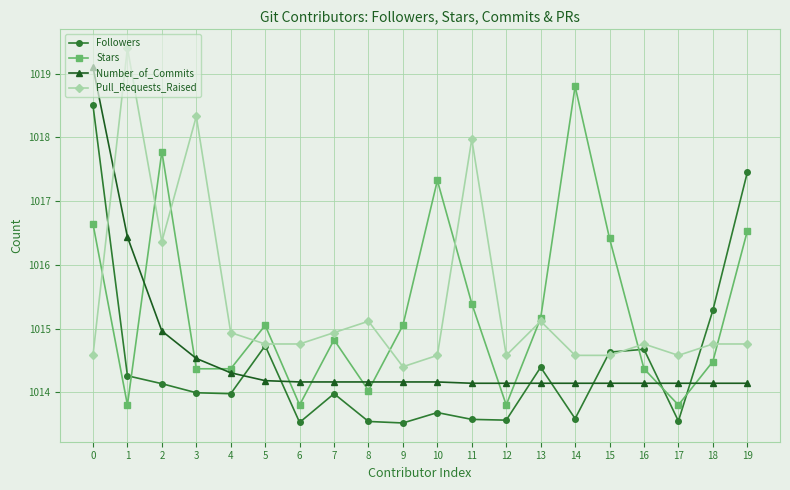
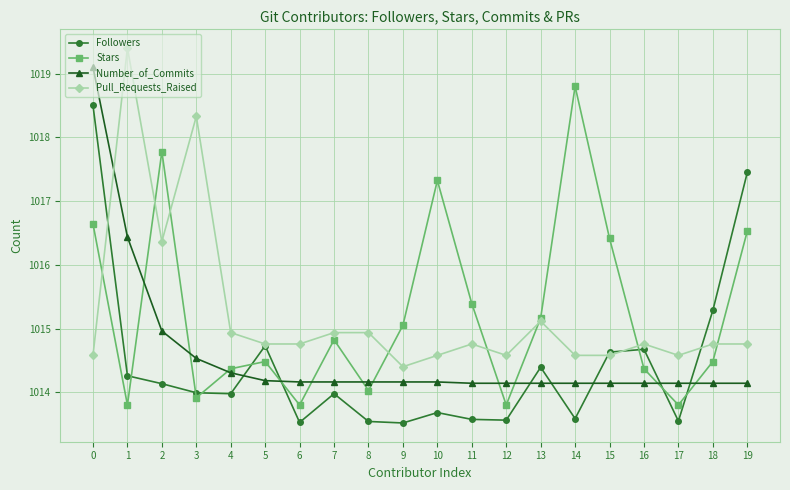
Stars, 3: 1014.4 -> 1013.9
Stars, 5: 1015.1 -> 1014.5
Pull_Requests_Raised, 8: 1015.1 -> 1014.9
Pull_Requests_Raised, 11: 1018.0 -> 1014.8
